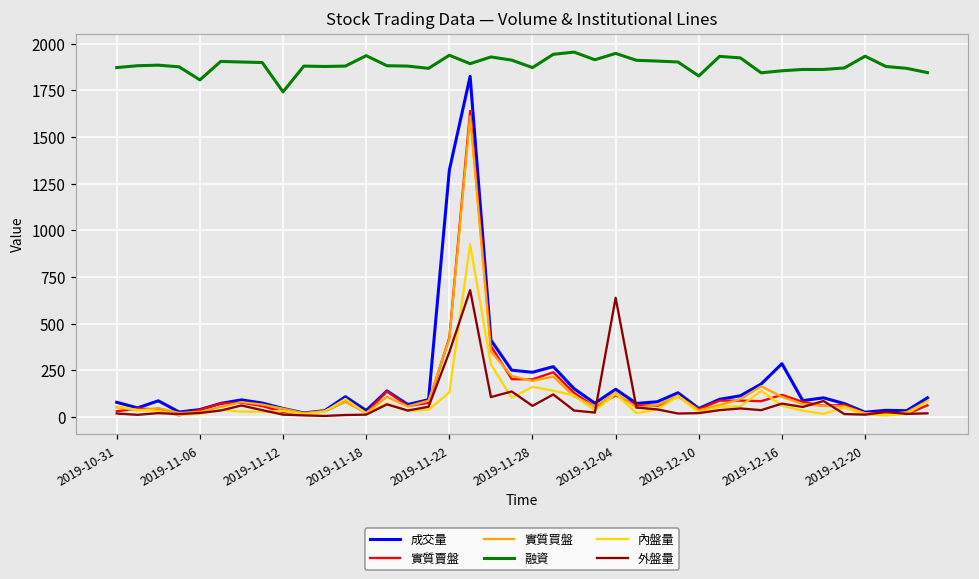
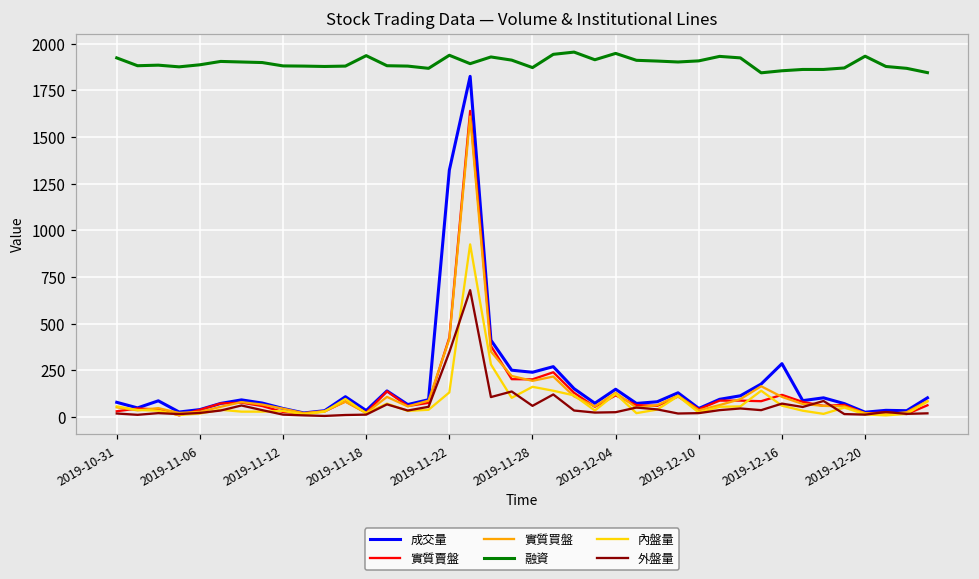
融資, 2019-10-31: 1870 -> 1920
融資, 2019-11-06: 1810 -> 1890
融資, 2019-11-12: 1740 -> 1880
外盤量, 2019-12-04: 640 -> 30
融資, 2019-12-10: 1830 -> 1910
